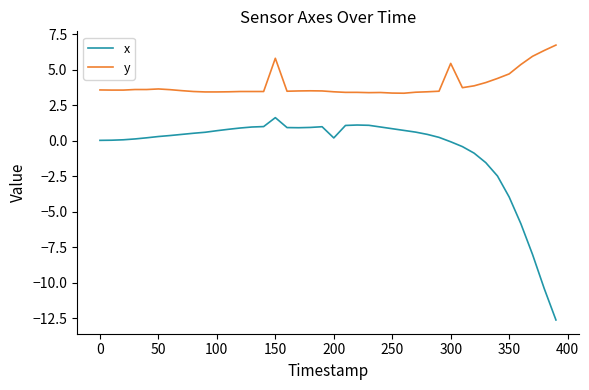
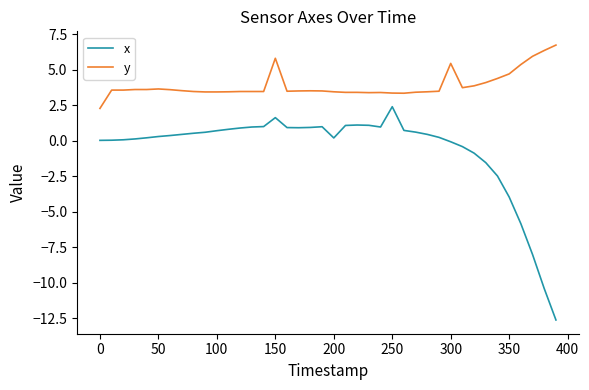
y, 0: 3.6 -> 2.3
x, 250: 0.8 -> 2.4
